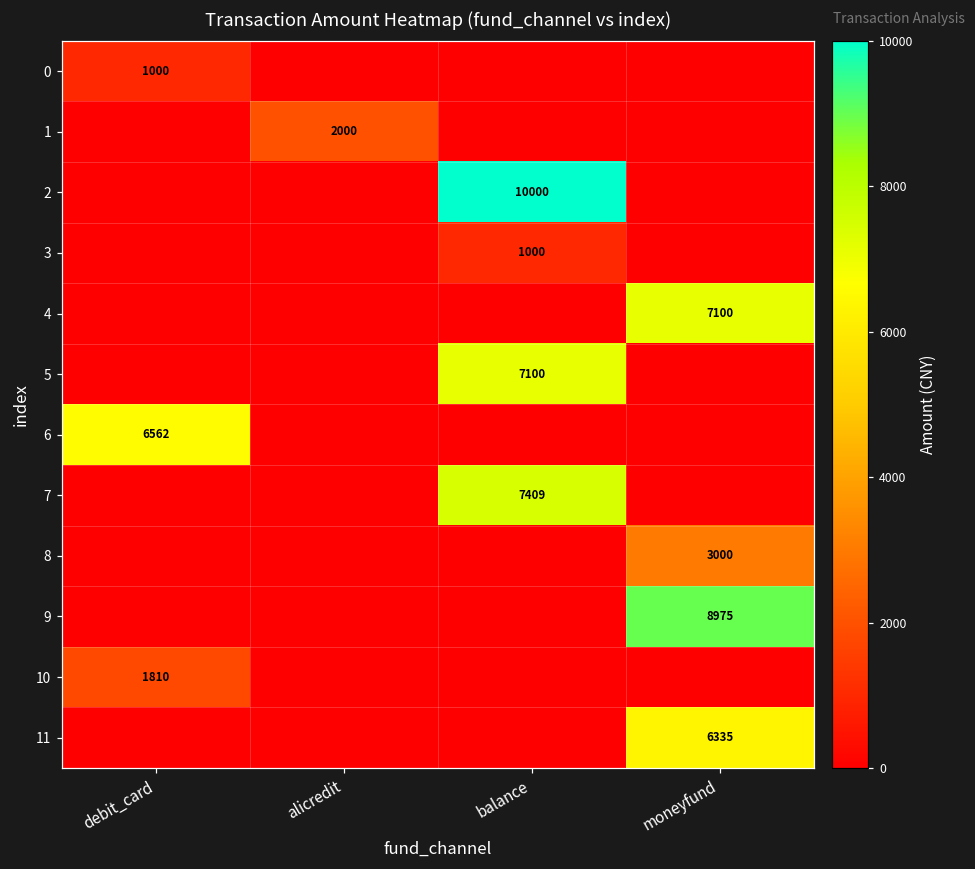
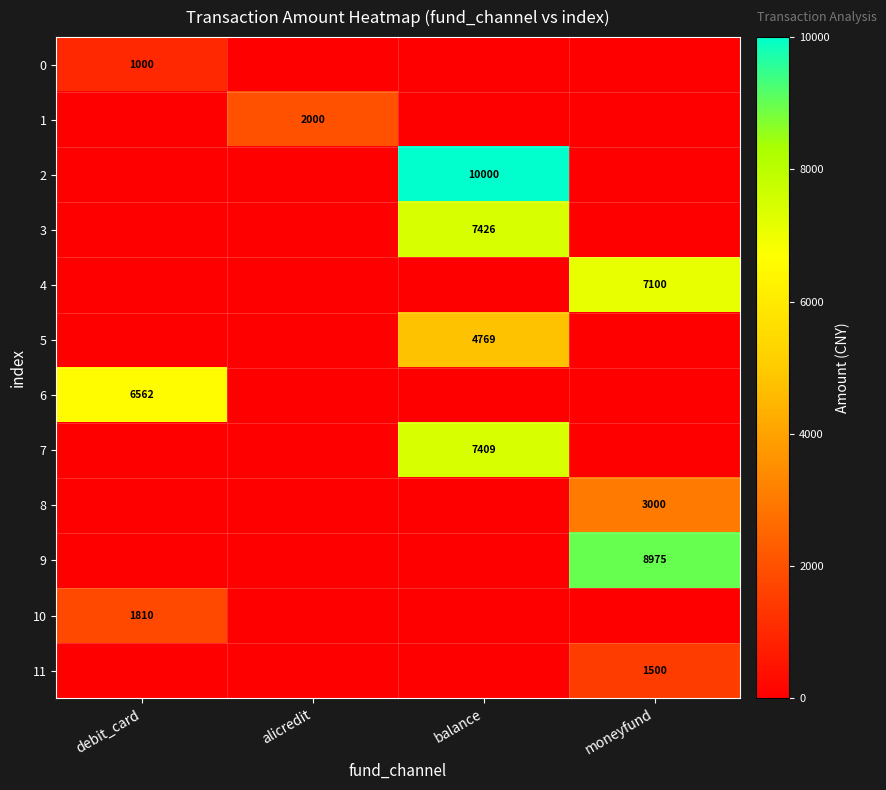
3, balance: 1000 -> 7426
5, balance: 7100 -> 4769
11, moneyfund: 6335 -> 1500
